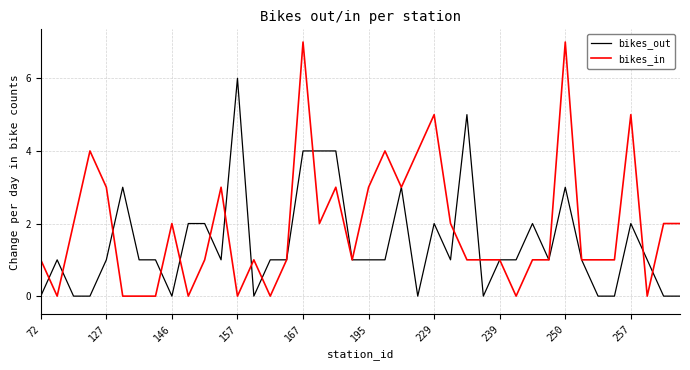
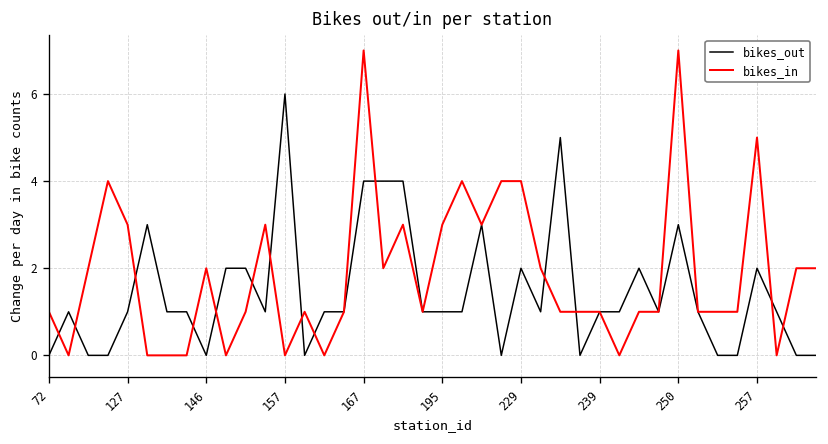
bikes_in, 229: 5 -> 4
